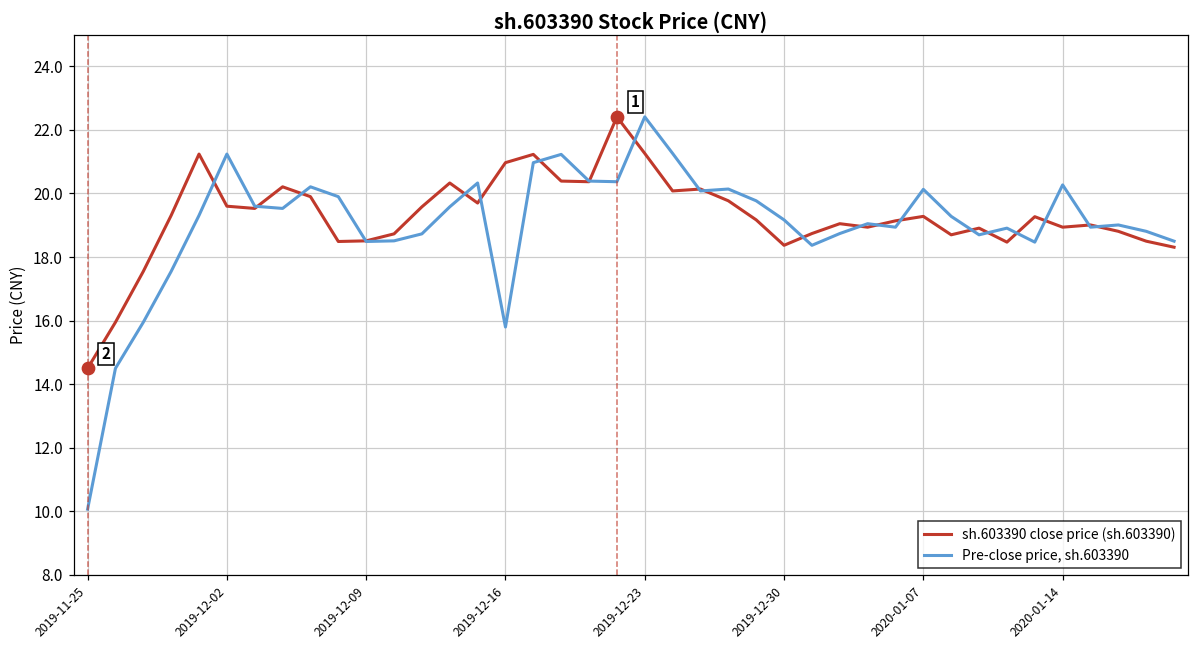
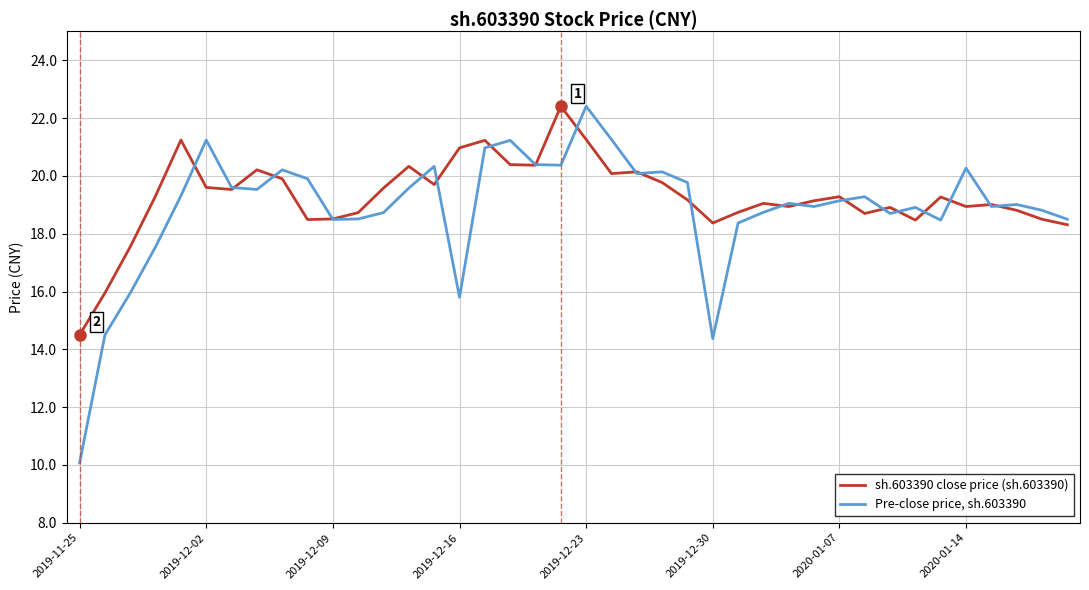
Pre-close price, sh.603390, 2019-12-30: 19.2 -> 14.4
Pre-close price, sh.603390, 2020-01-07: 20.1 -> 19.1
